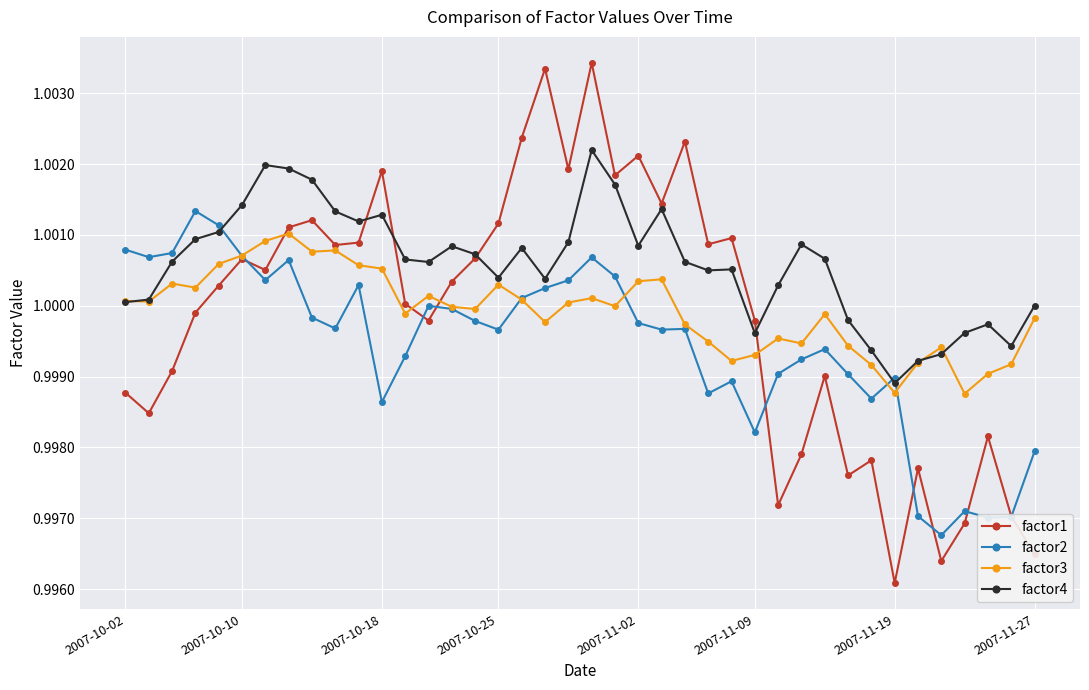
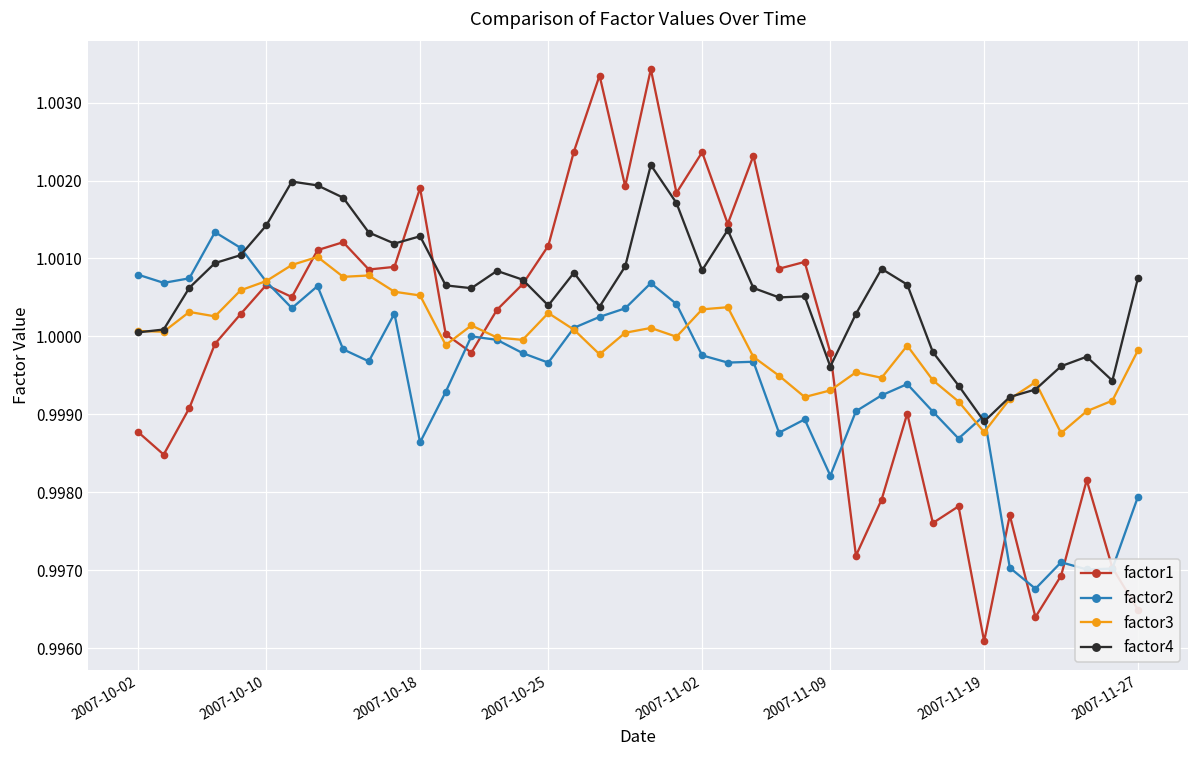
factor1, 2007-11-02: 1.0021 -> 1.0024
factor4, 2007-11-27: 1.0000 -> 1.0007
